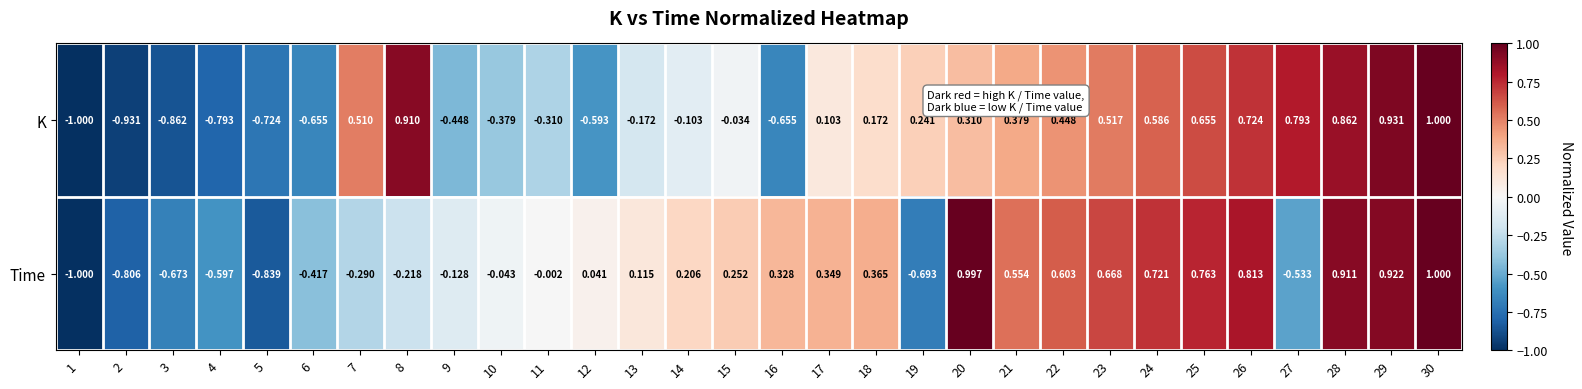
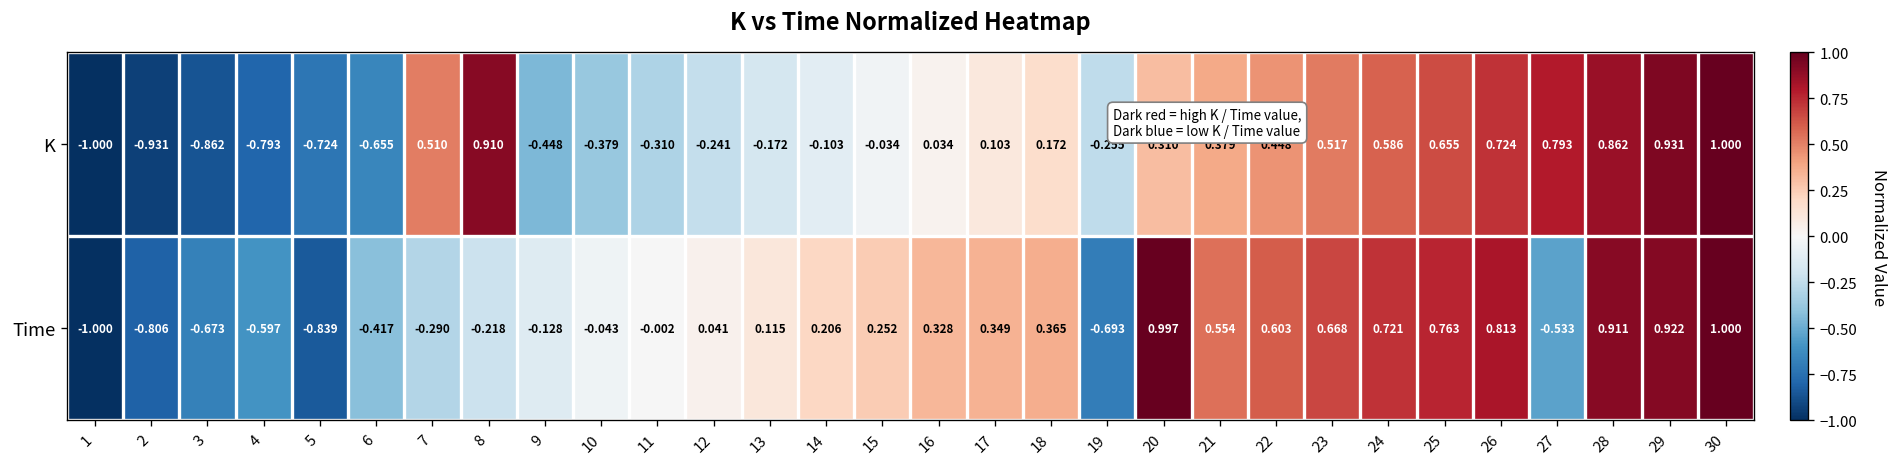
K, 12: -0.593 -> -0.241
K, 16: -0.655 -> 0.034
K, 19: 0.241 -> -0.255
